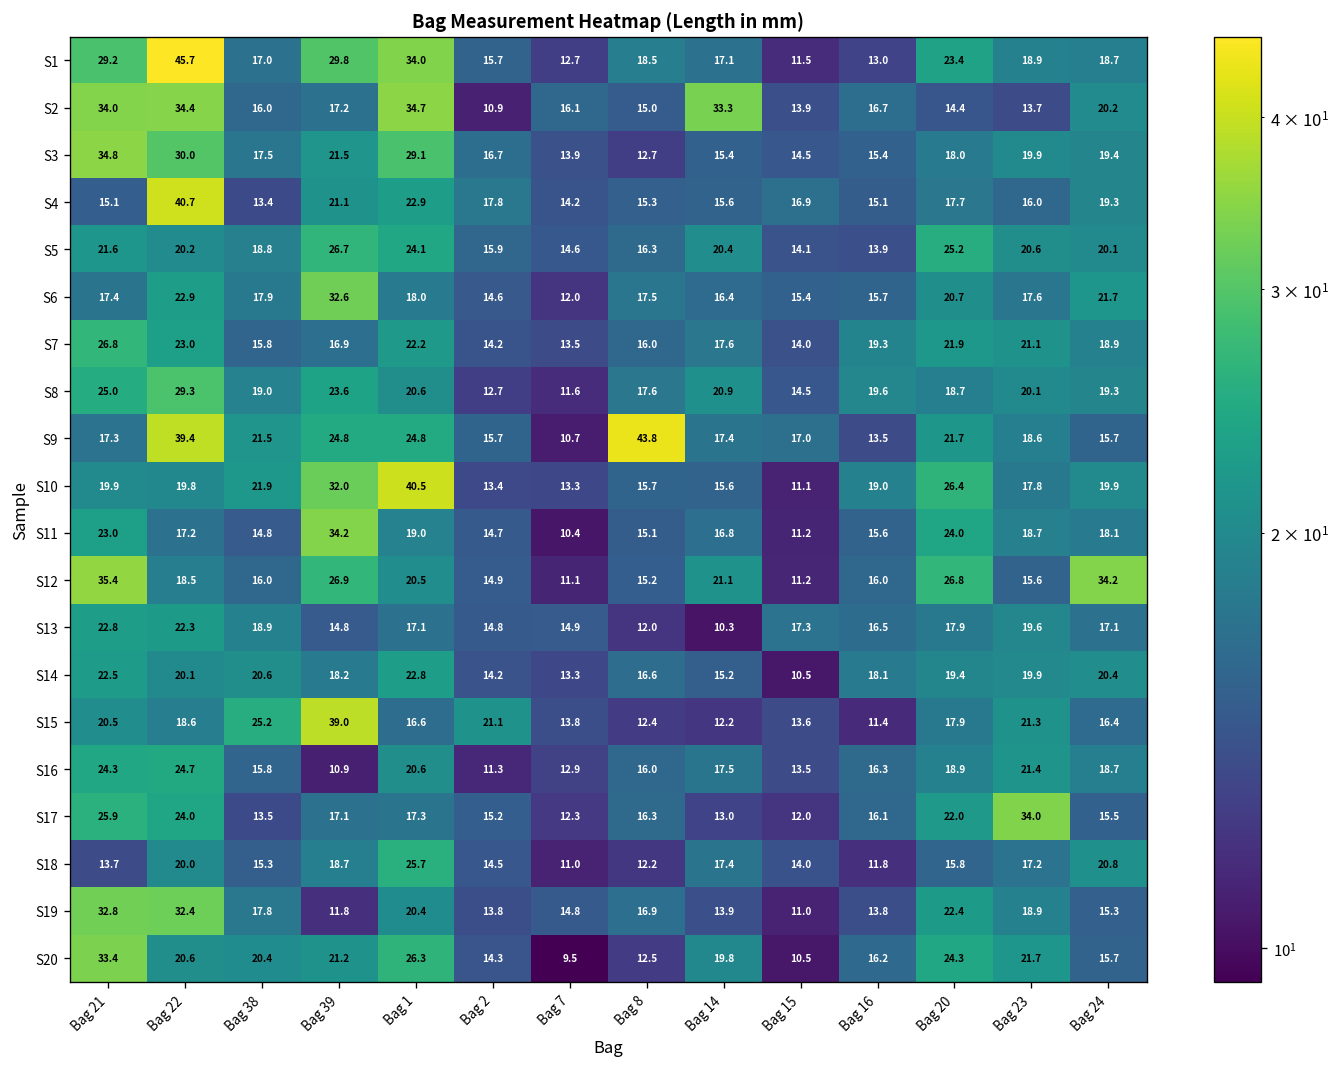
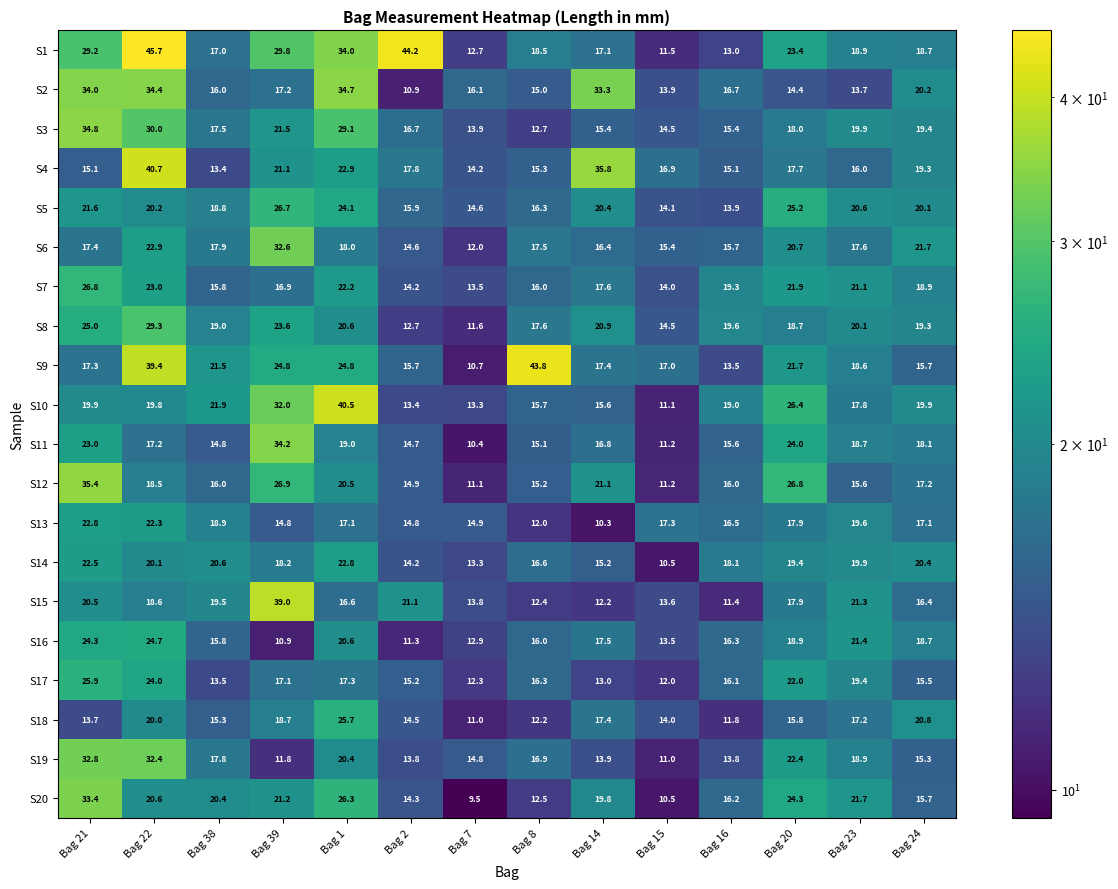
S1, Bag 2: 15.7 -> 44.2
S4, Bag 14: 15.6 -> 35.8
S12, Bag 24: 34.2 -> 17.2
S15, Bag 38: 25.2 -> 19.5
S17, Bag 23: 34.0 -> 19.4
